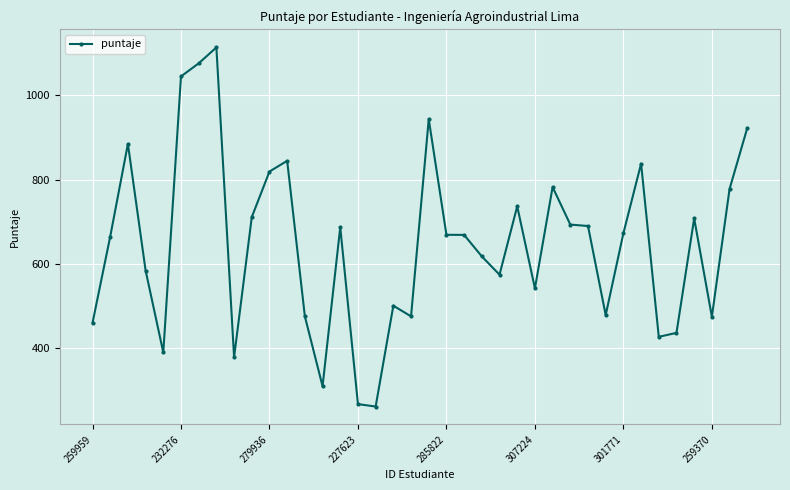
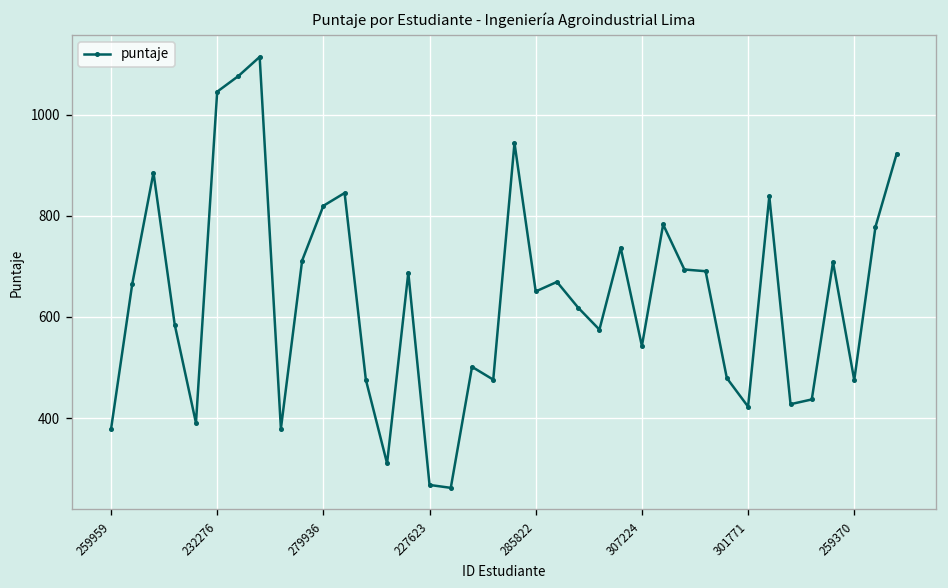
259959: 460 -> 380
285822: 670 -> 650
301771: 670 -> 420
